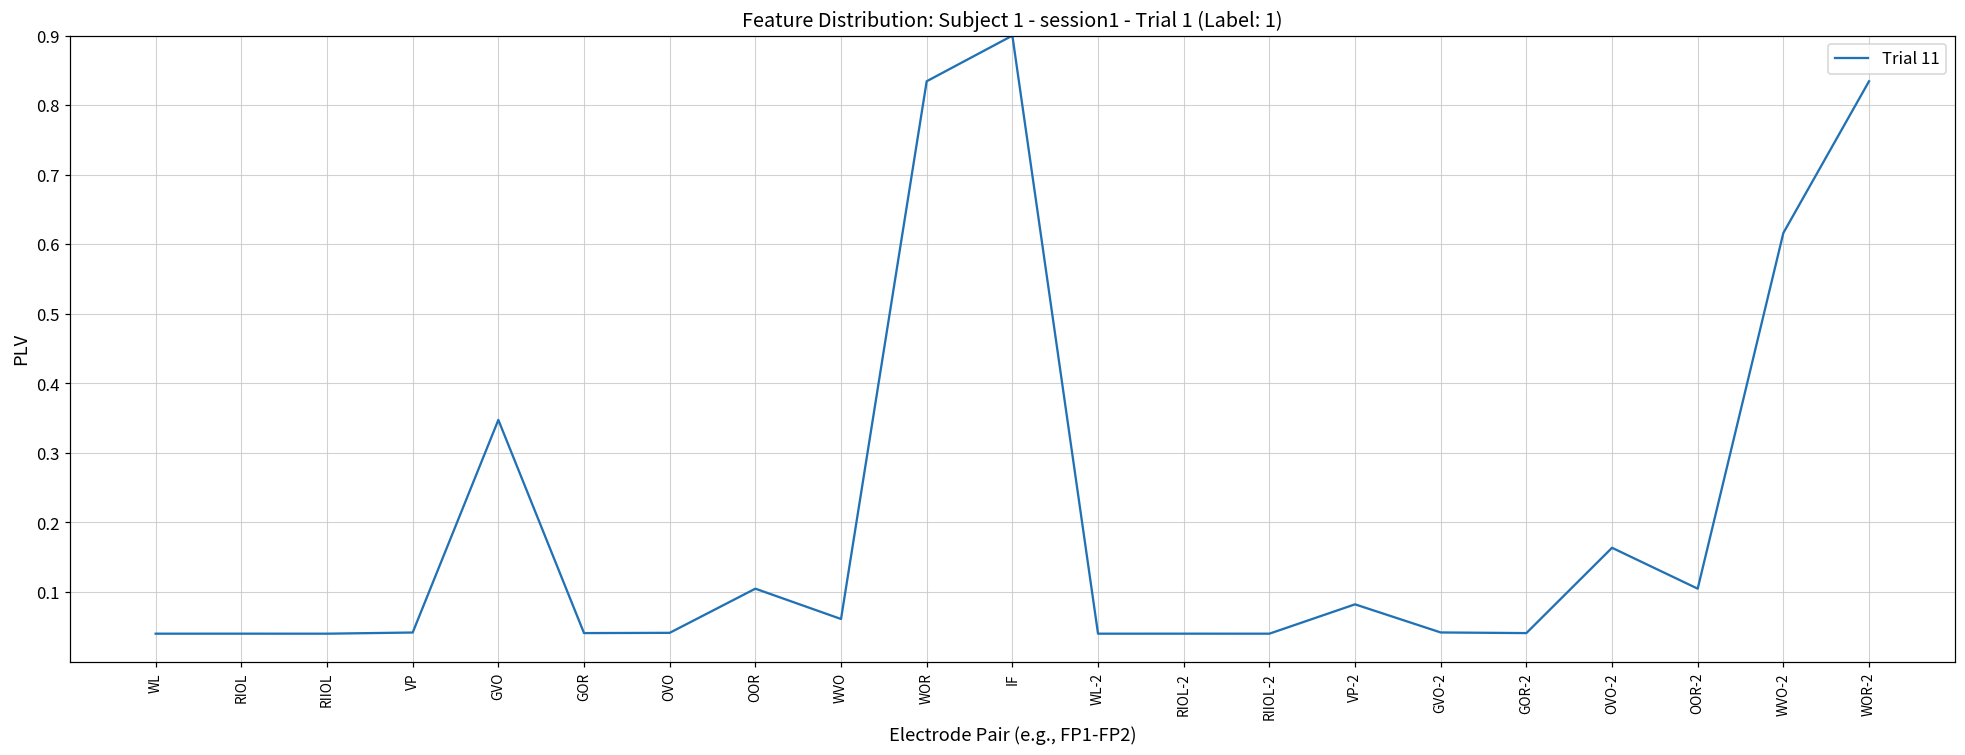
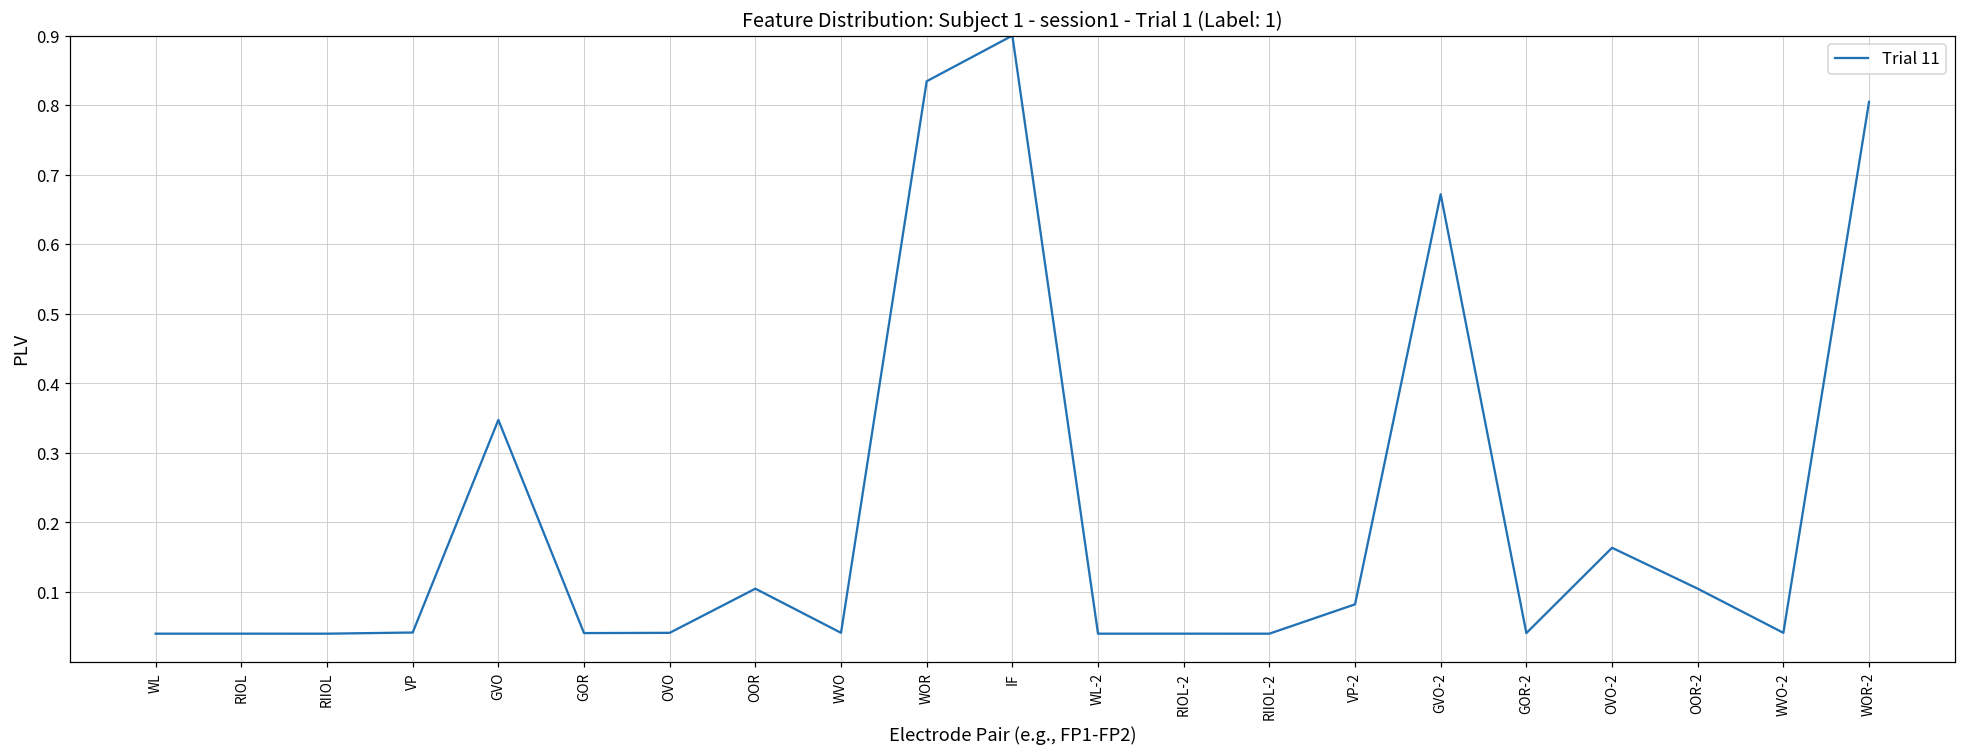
WVO: 0.06 -> 0.04
GVO-2: 0.04 -> 0.67
WVO-2: 0.62 -> 0.04
WOR-2: 0.83 -> 0.80
